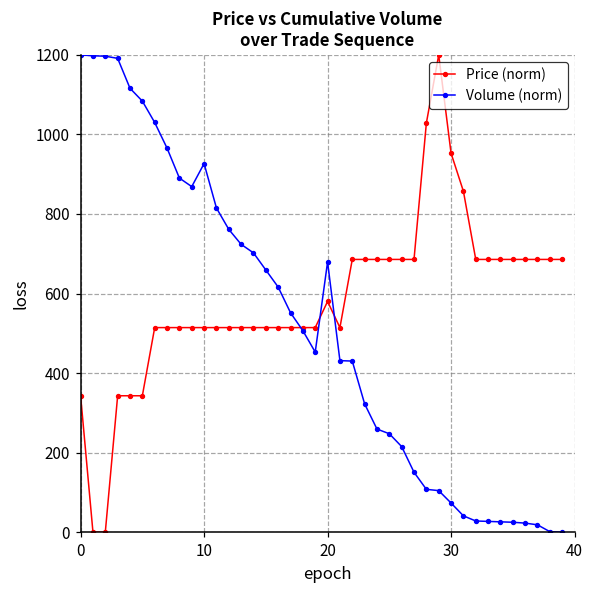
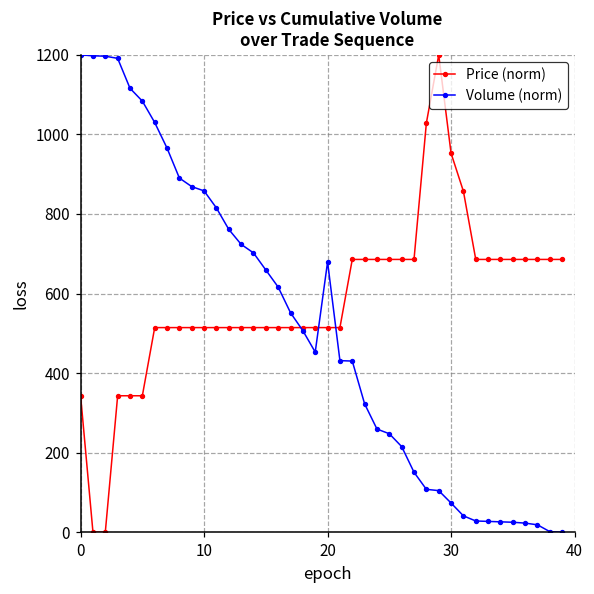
Volume (norm), 10: 930 -> 860
Price (norm), 20: 580 -> 510
